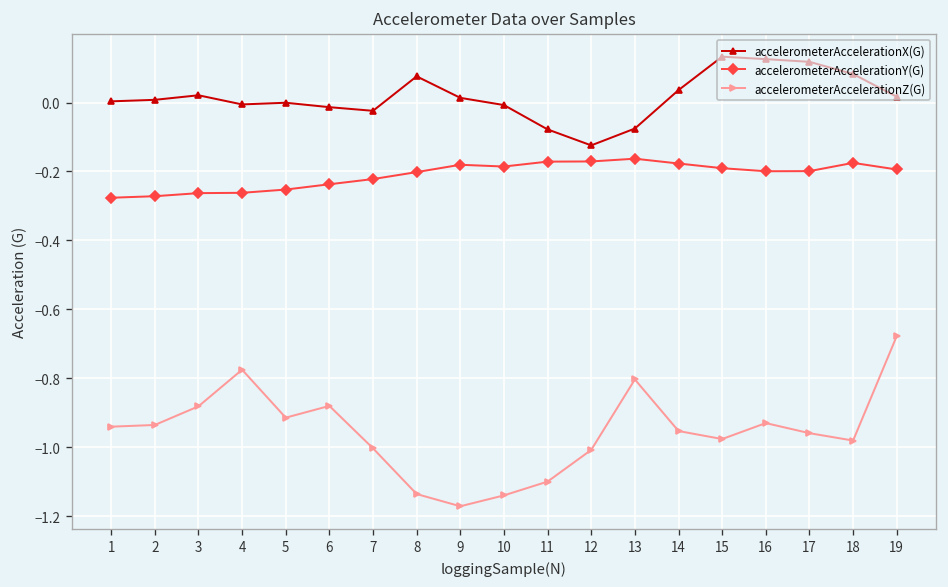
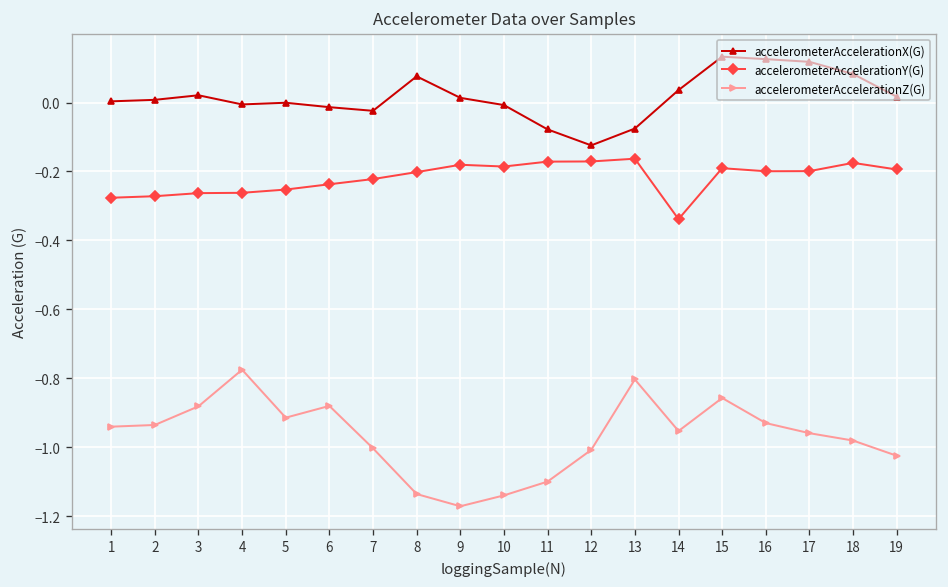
accelerometerAccelerationY(G), 14: -0.18 -> -0.34
accelerometerAccelerationZ(G), 15: -0.98 -> -0.86
accelerometerAccelerationZ(G), 19: -0.68 -> -1.02
